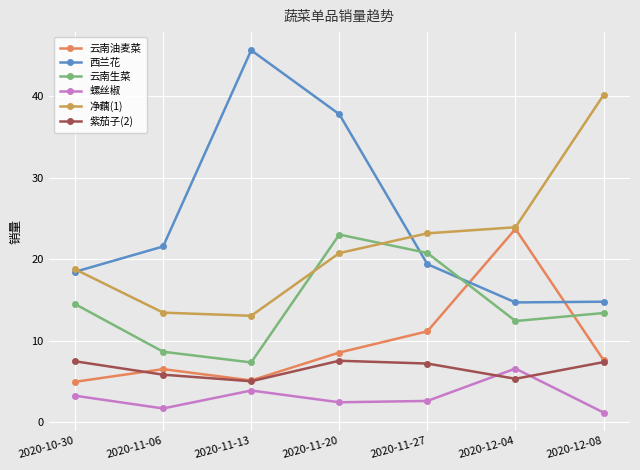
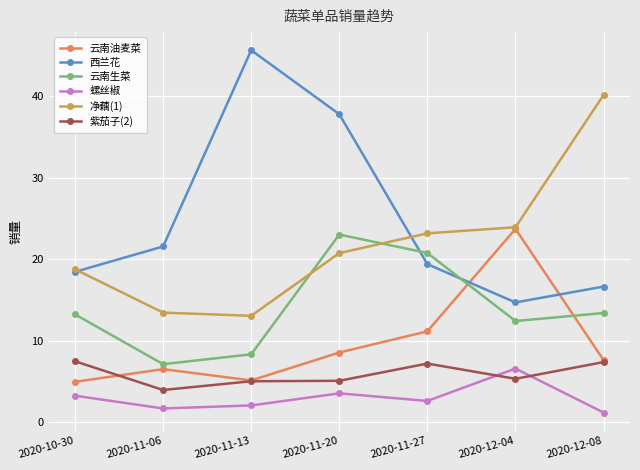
云南生菜, 2020-10-30: 14 -> 13
云南生菜, 2020-11-06: 9 -> 7
紫茄子(2), 2020-11-06: 6 -> 4
云南生菜, 2020-11-13: 7 -> 8
螺丝椒, 2020-11-13: 4 -> 2
螺丝椒, 2020-11-20: 2 -> 4
紫茄子(2), 2020-11-20: 8 -> 5
西兰花, 2020-12-08: 15 -> 17
